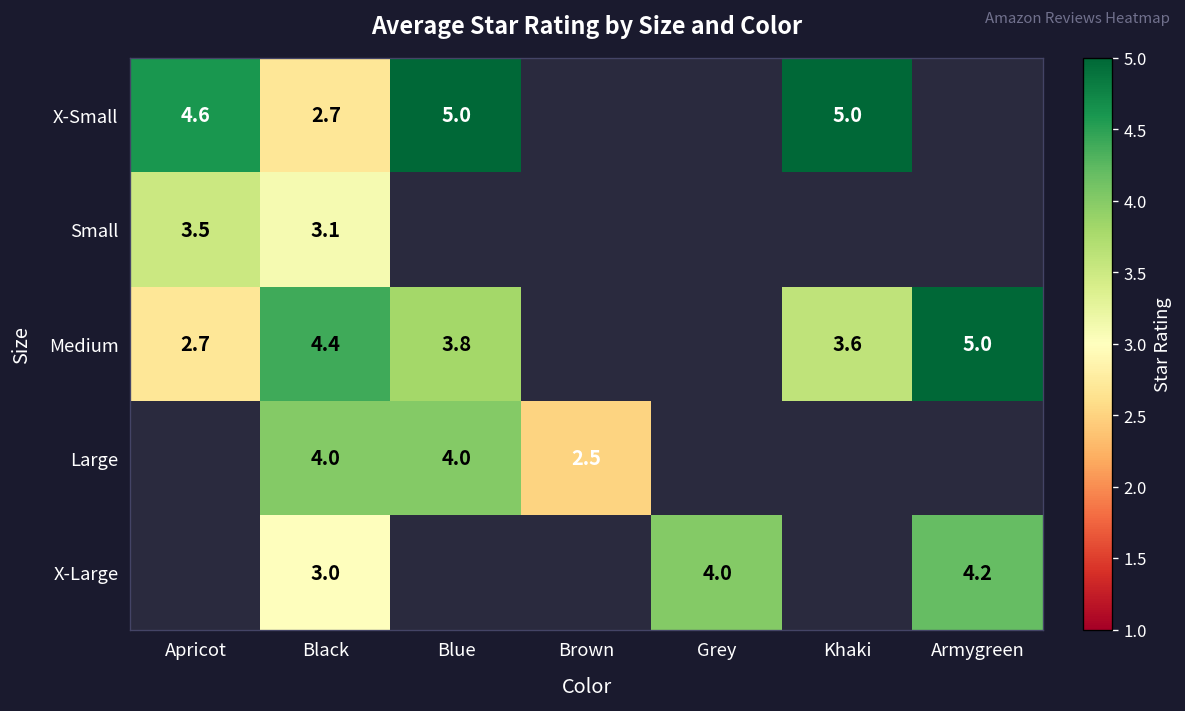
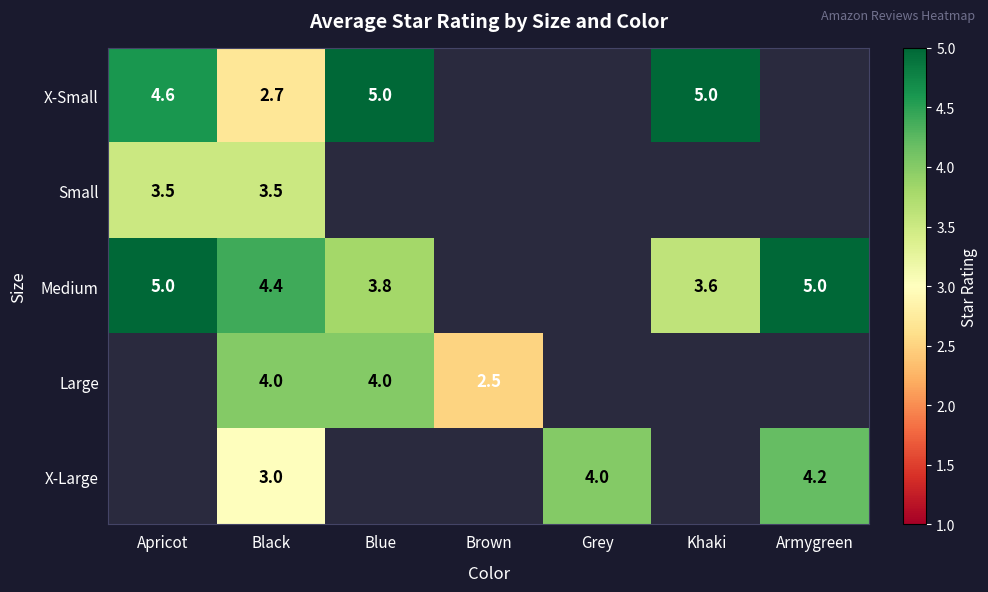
Small, Black: 3.1 -> 3.5
Medium, Apricot: 2.7 -> 5.0
